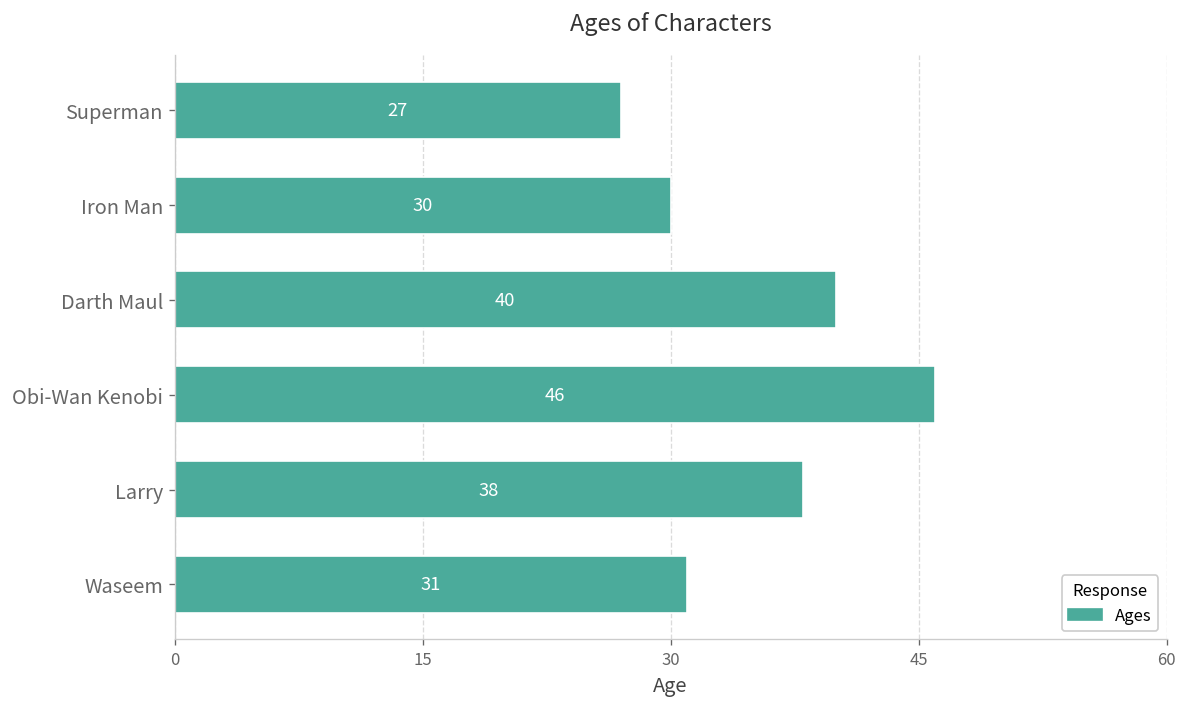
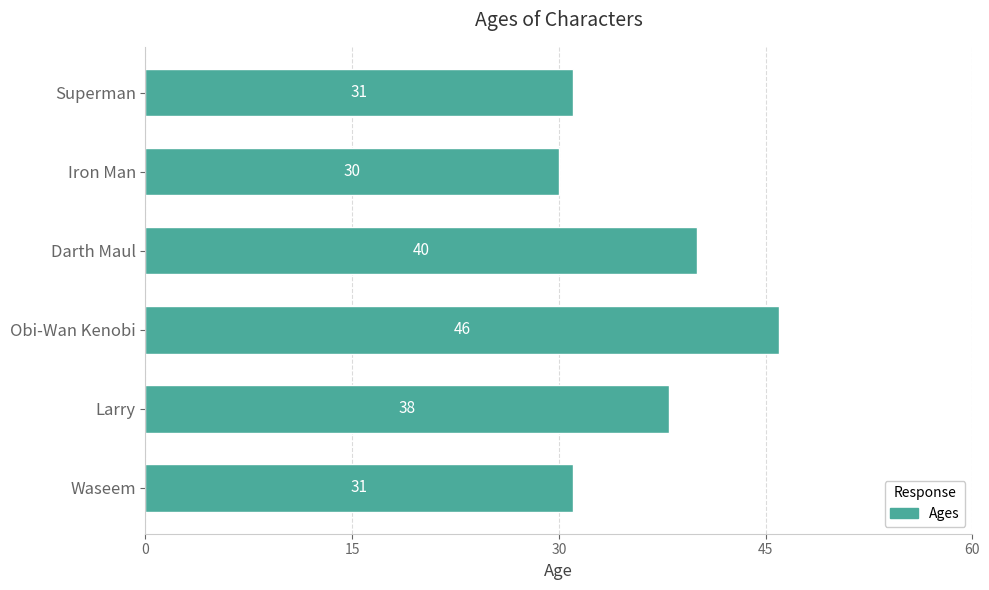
Superman: 27 -> 31
